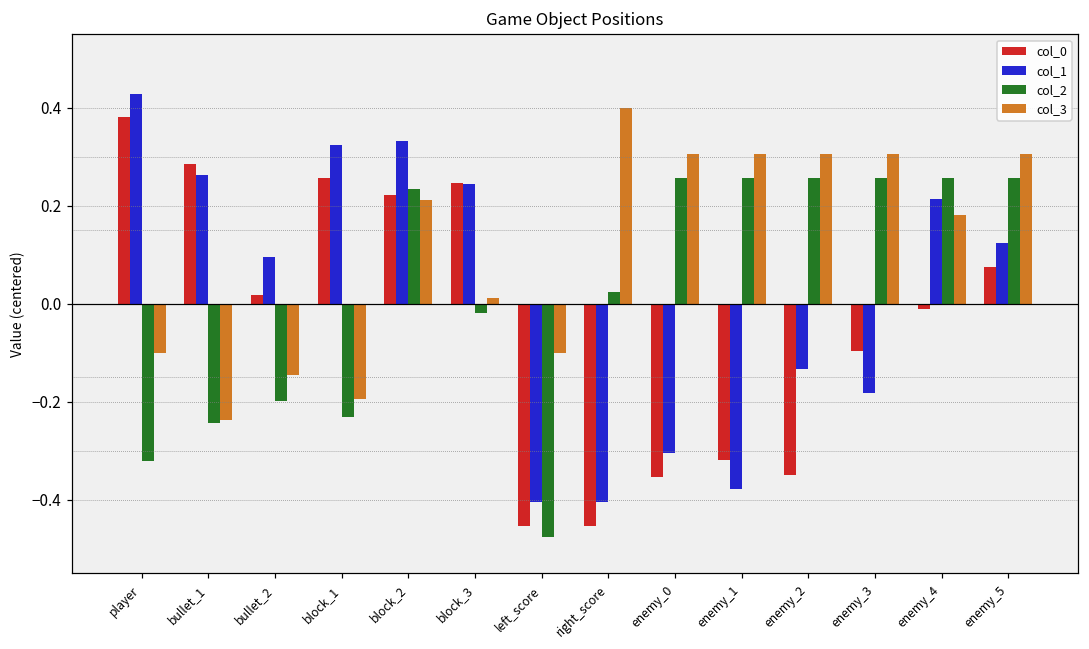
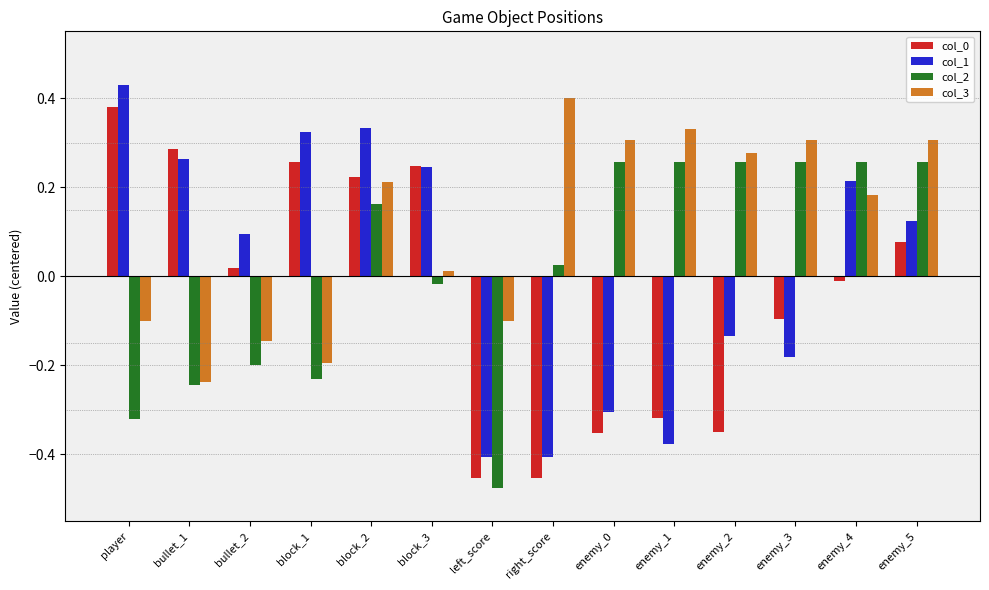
col_2, block_2: 0.23 -> 0.16
col_3, enemy_1: 0.31 -> 0.33
col_3, enemy_2: 0.31 -> 0.28
